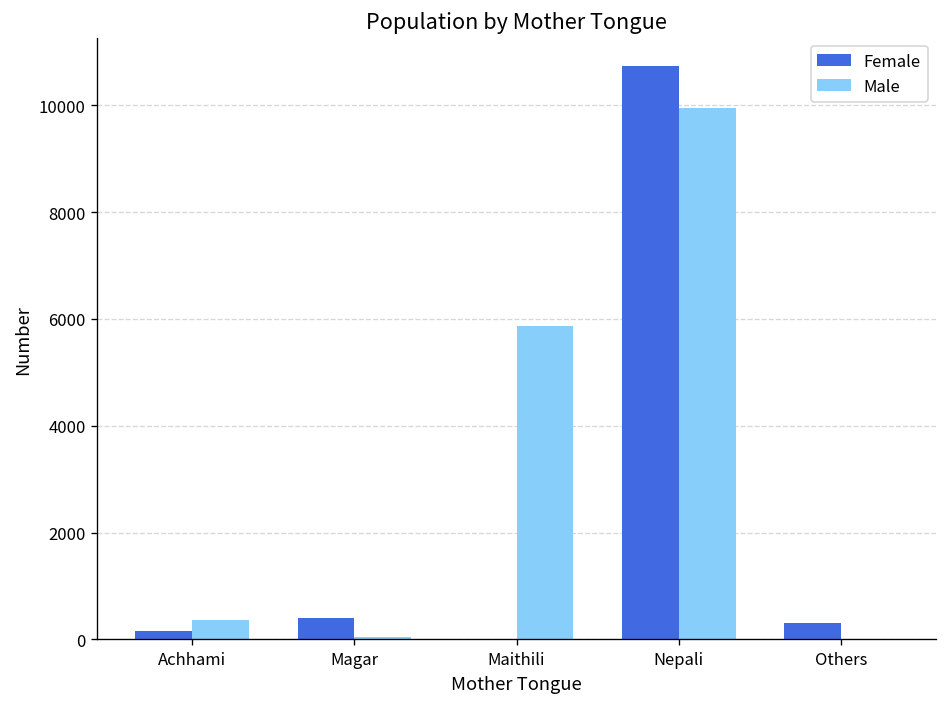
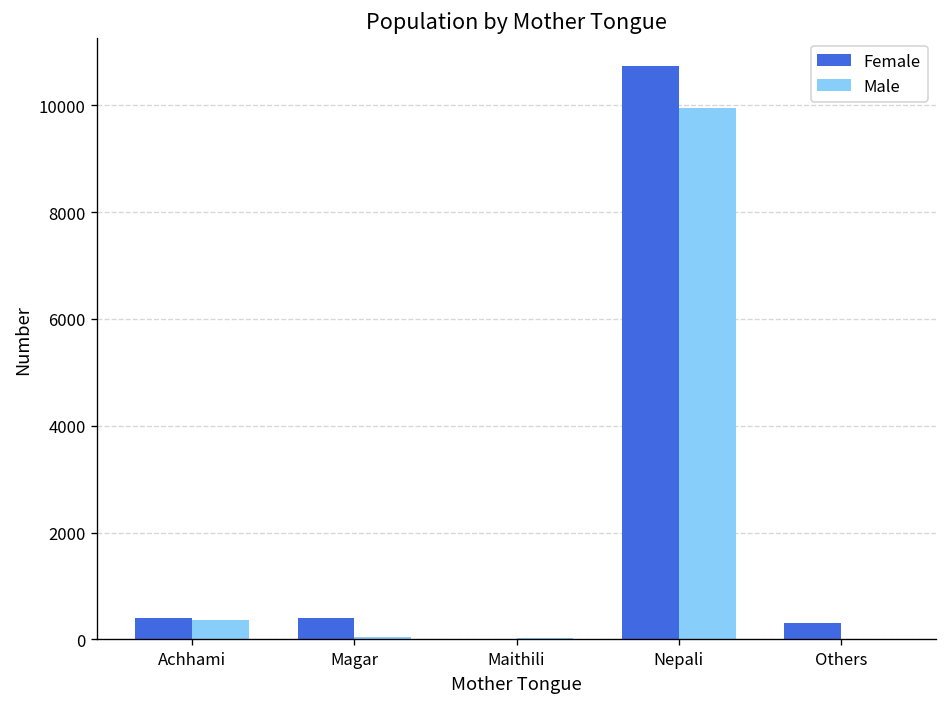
Female, Achhami: 200 -> 400
Male, Maithili: 5900 -> 0
